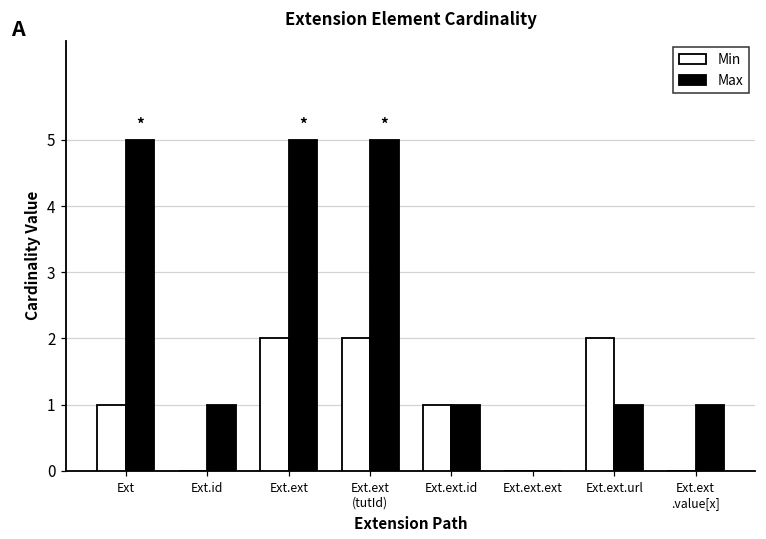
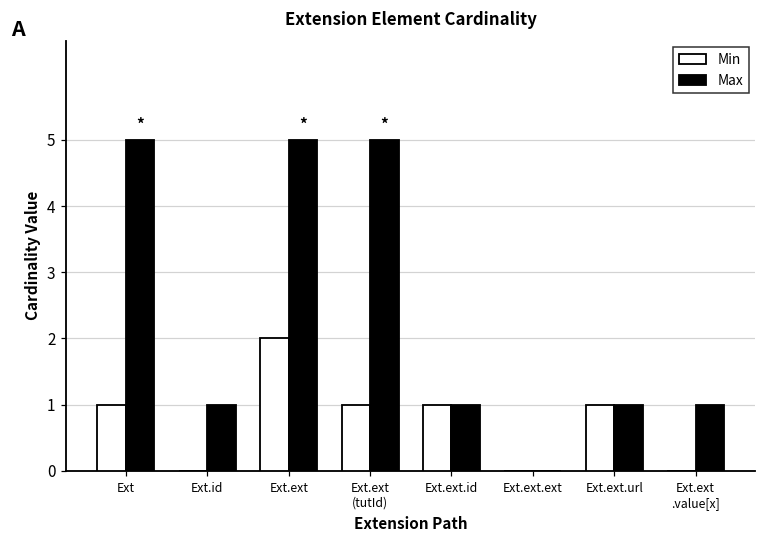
Min, Ext.ext (tutId): 2 -> 1
Min, Ext.ext.url: 2 -> 1
